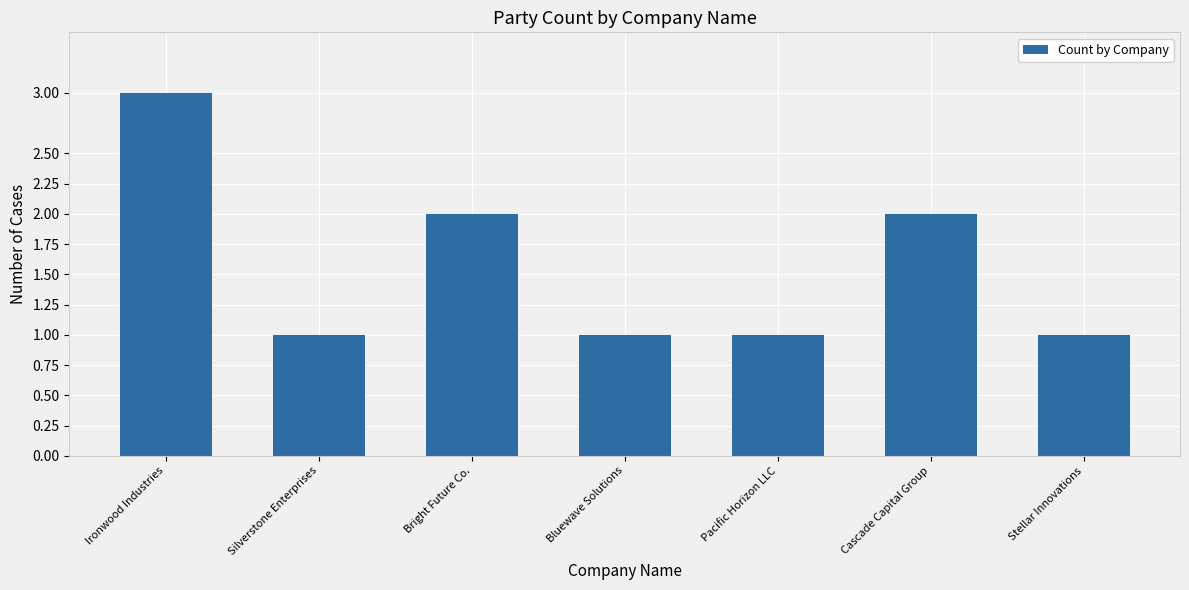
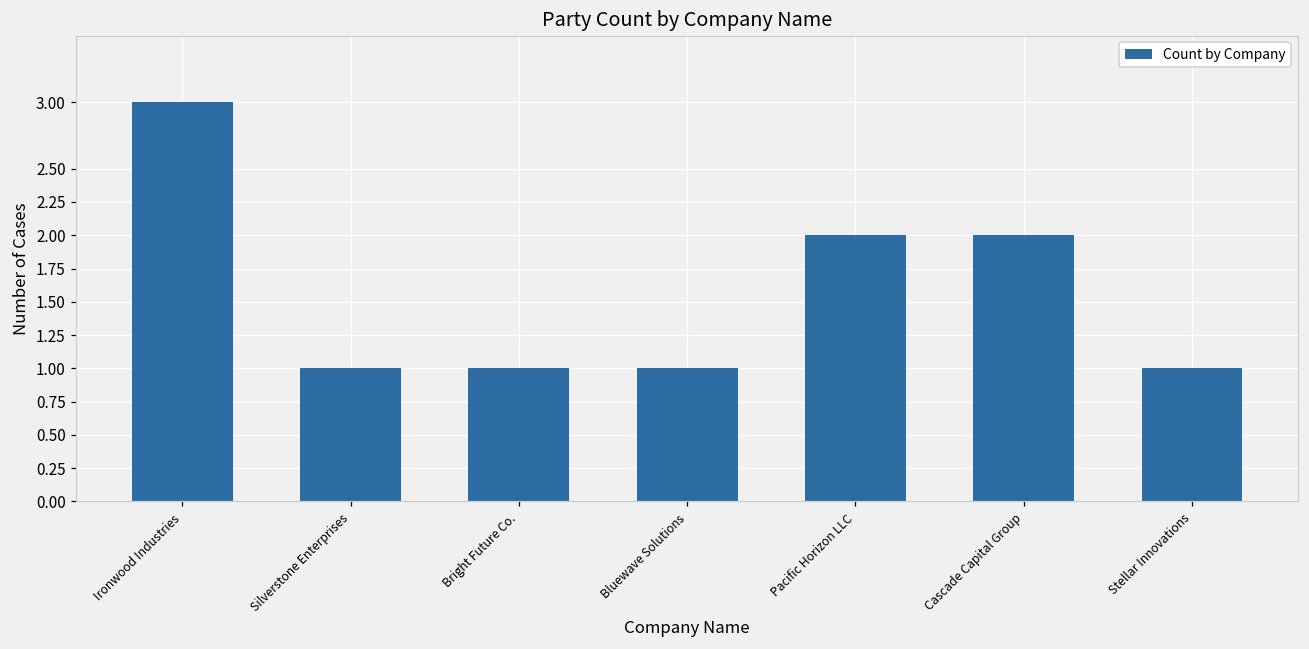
Bright Future Co.: 2 -> 1
Pacific Horizon LLC: 1 -> 2
